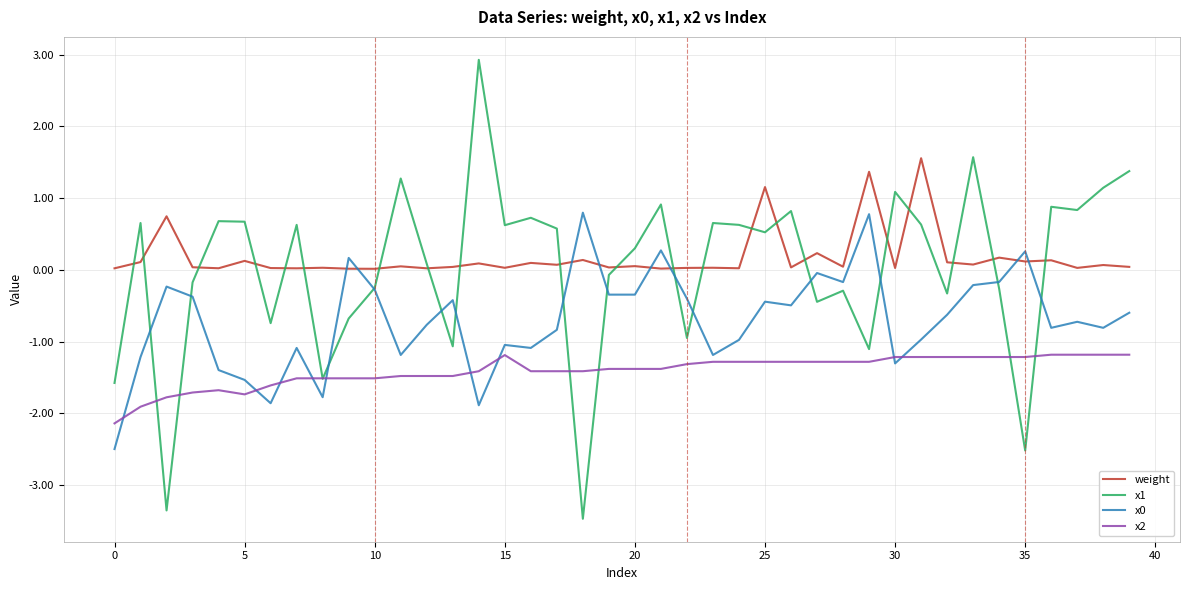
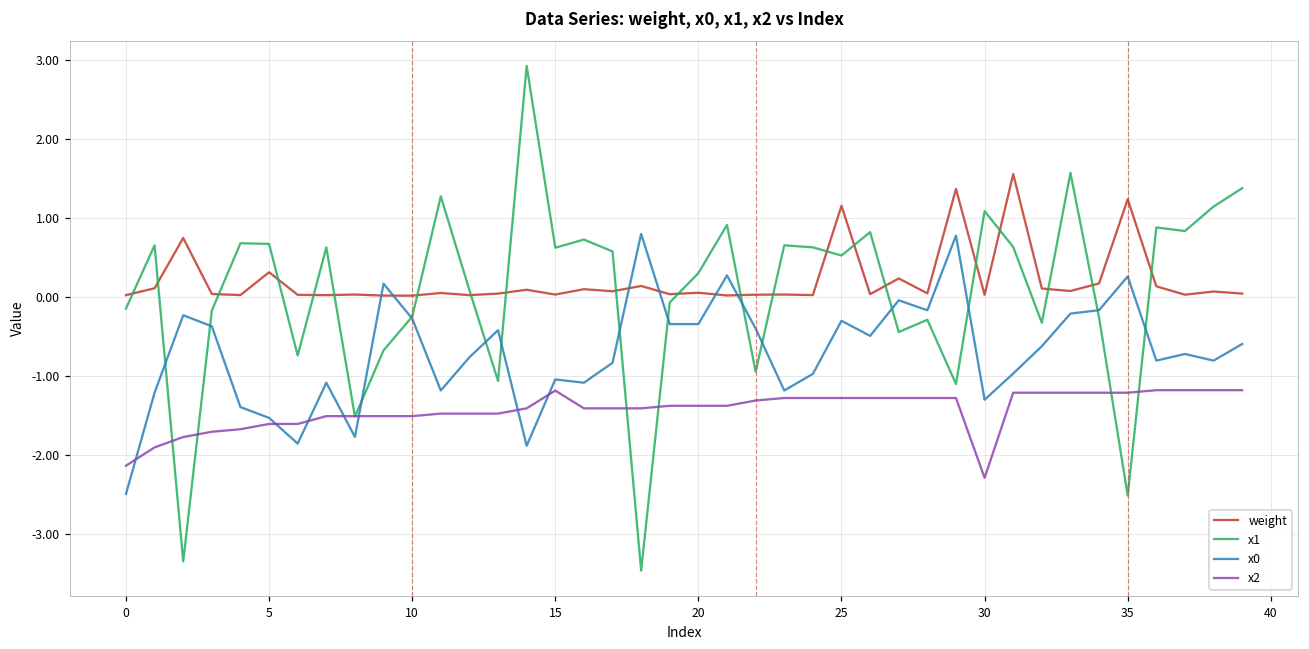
x1, 0: -1.6 -> -0.1
weight, 5: 0.1 -> 0.3
x2, 5: -1.7 -> -1.6
x0, 25: -0.4 -> -0.3
x2, 30: -1.2 -> -2.3
weight, 35: 0.1 -> 1.2
